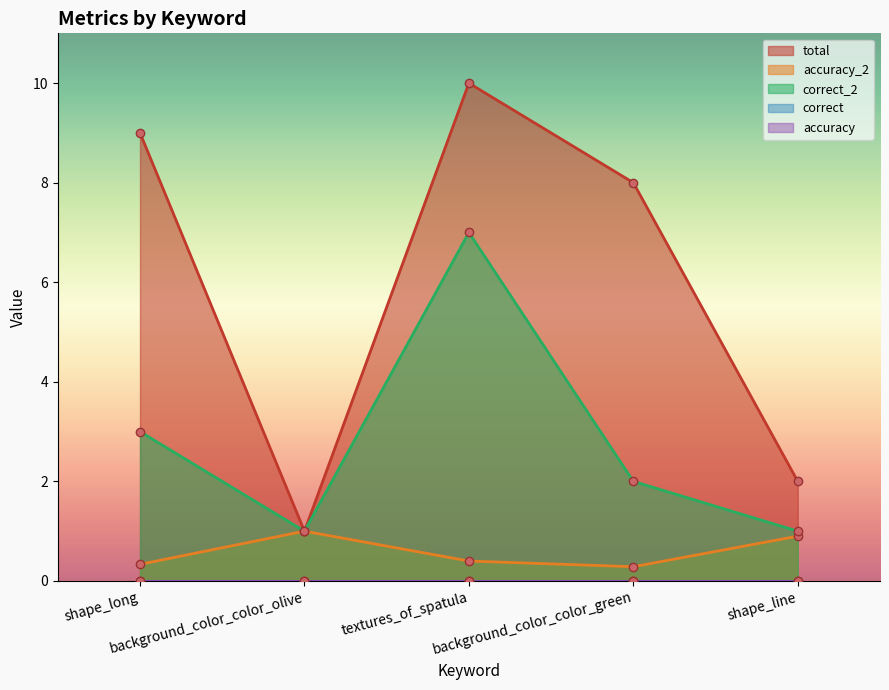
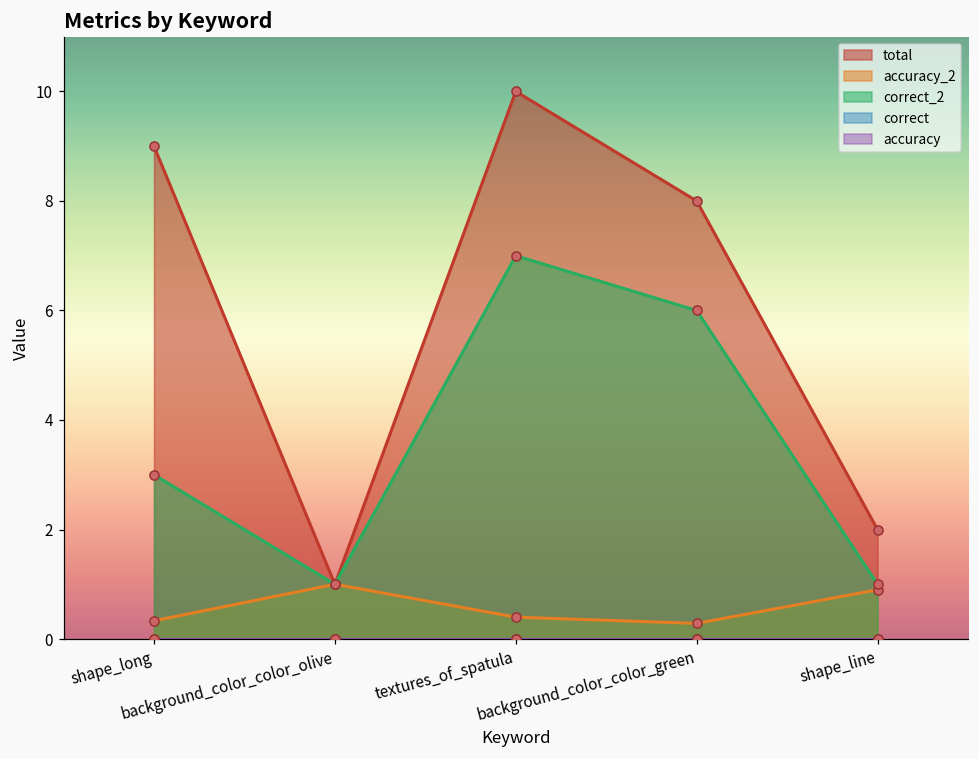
correct_2, background_color_color_green: 2 -> 6
